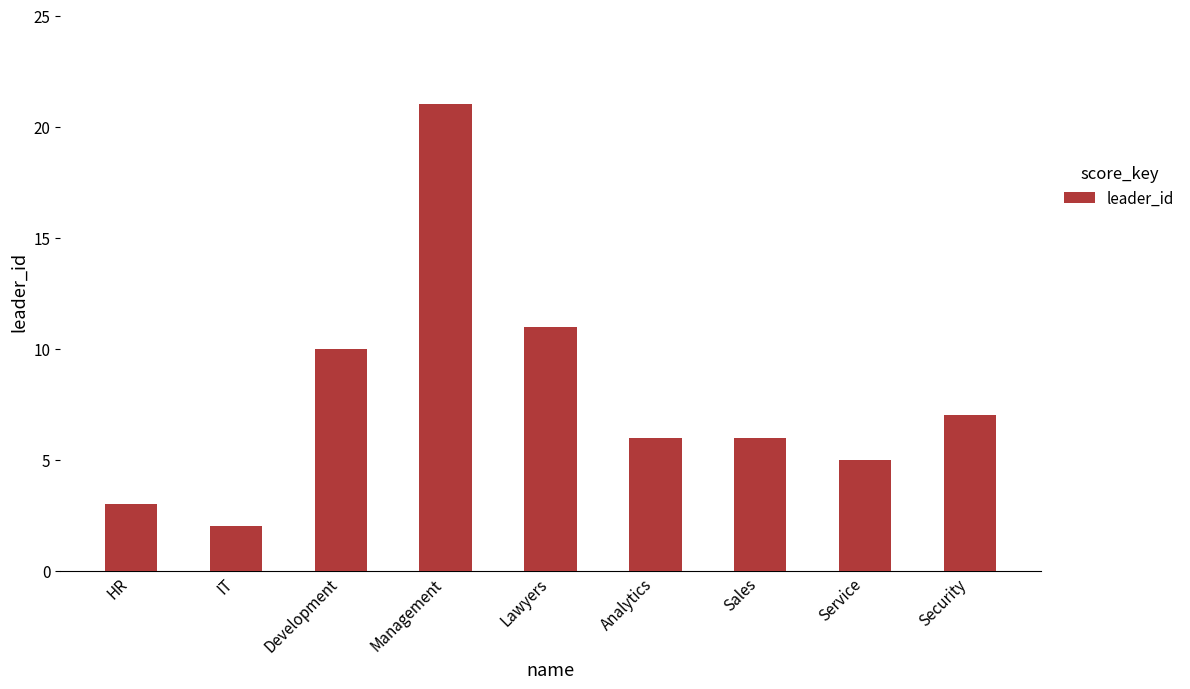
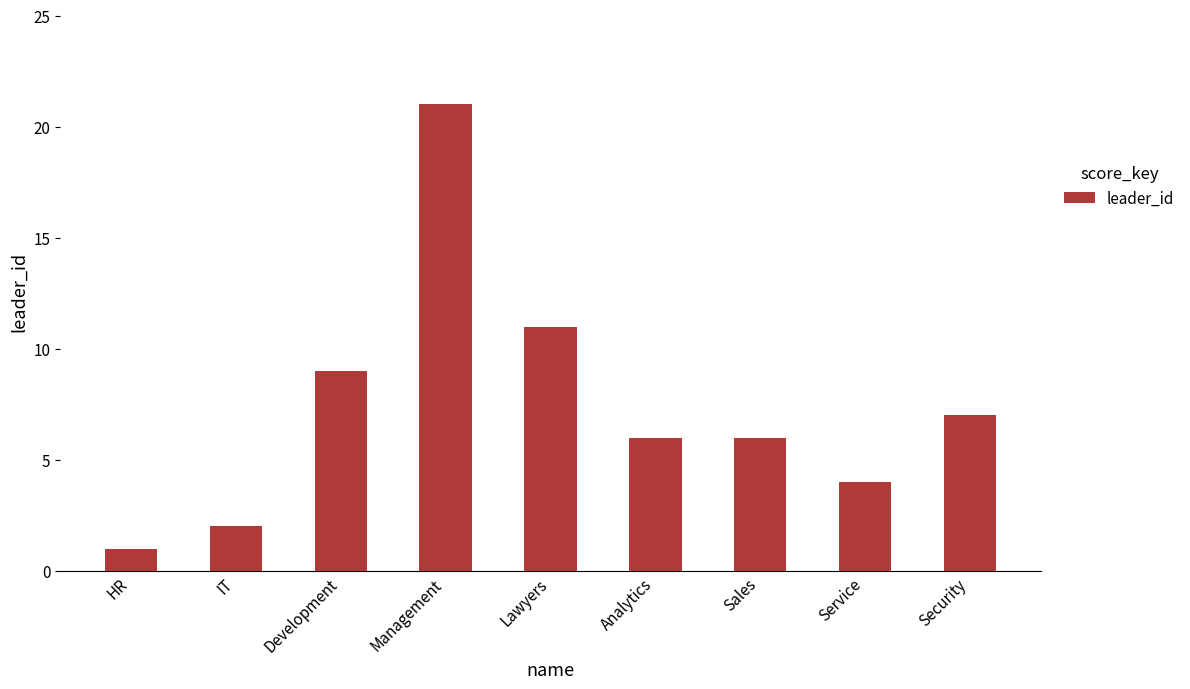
HR: 3 -> 1
Development: 10 -> 9
Service: 5 -> 4
